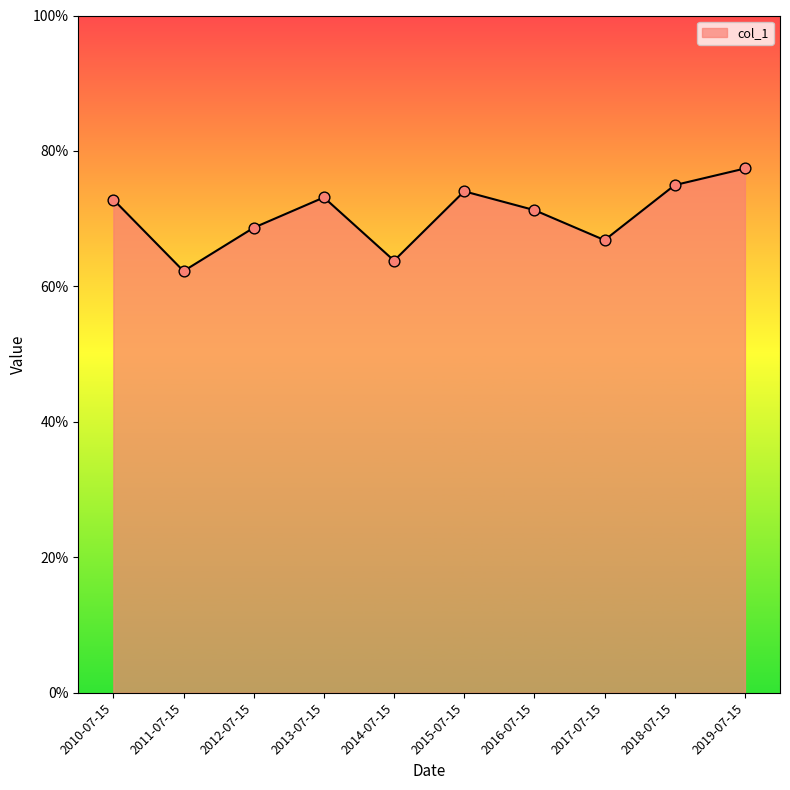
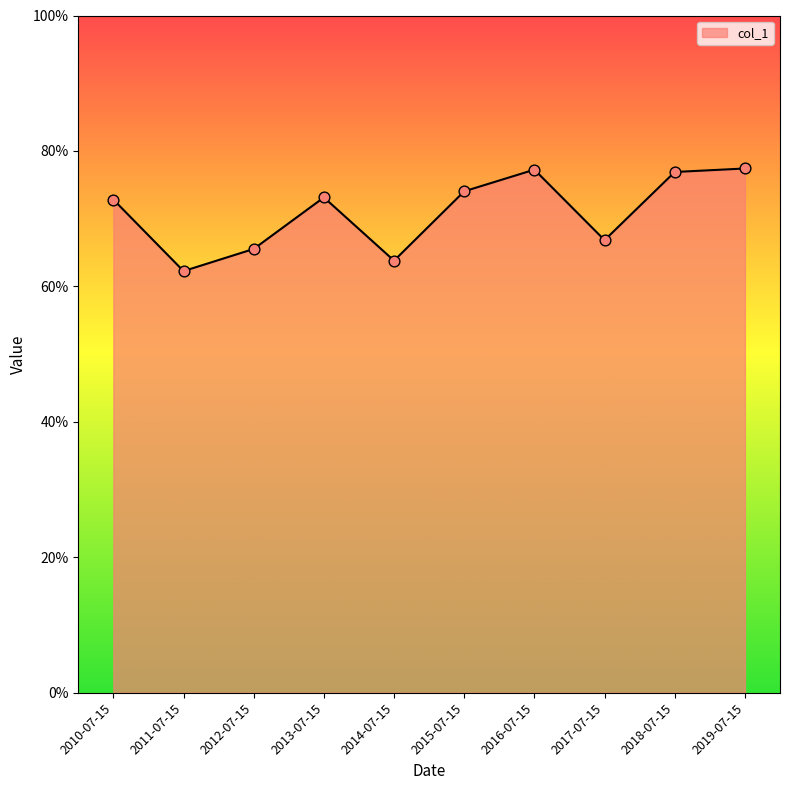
2012-07-15: 69% -> 66%
2016-07-15: 71% -> 77%
2018-07-15: 75% -> 77%
